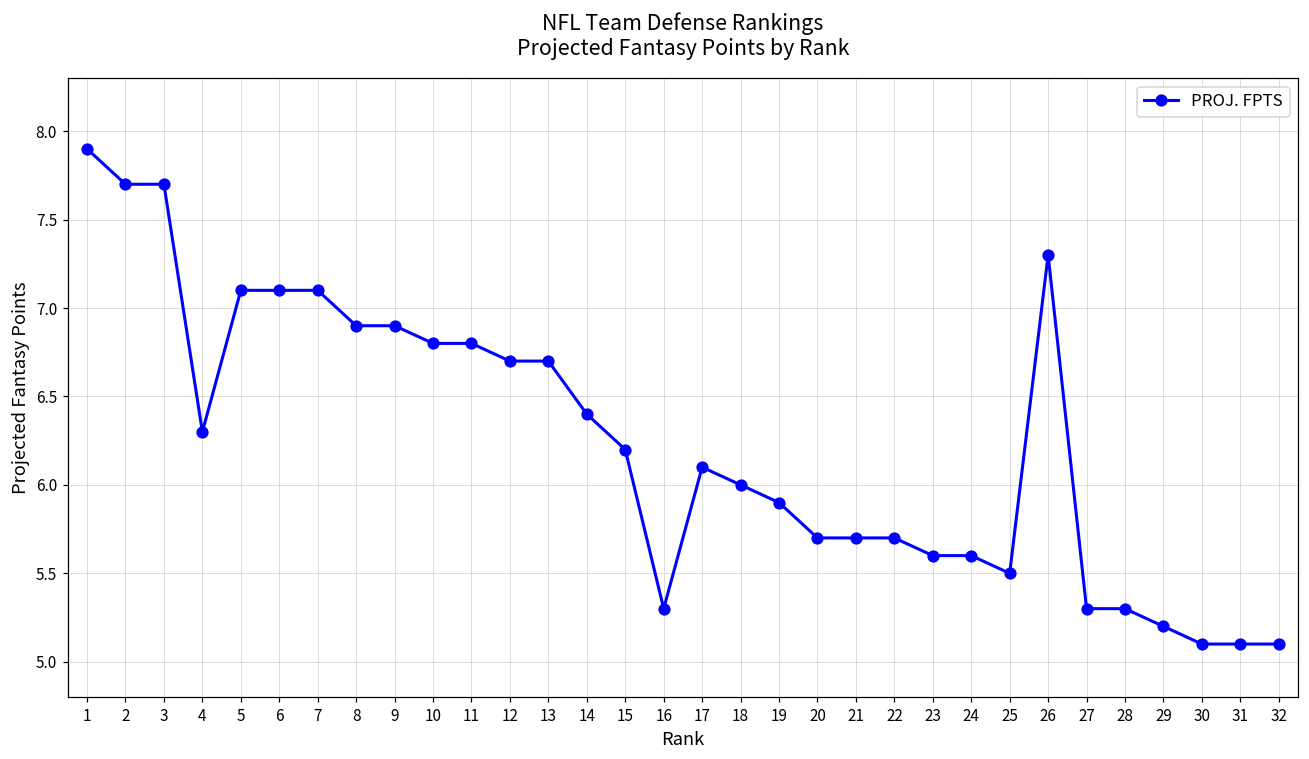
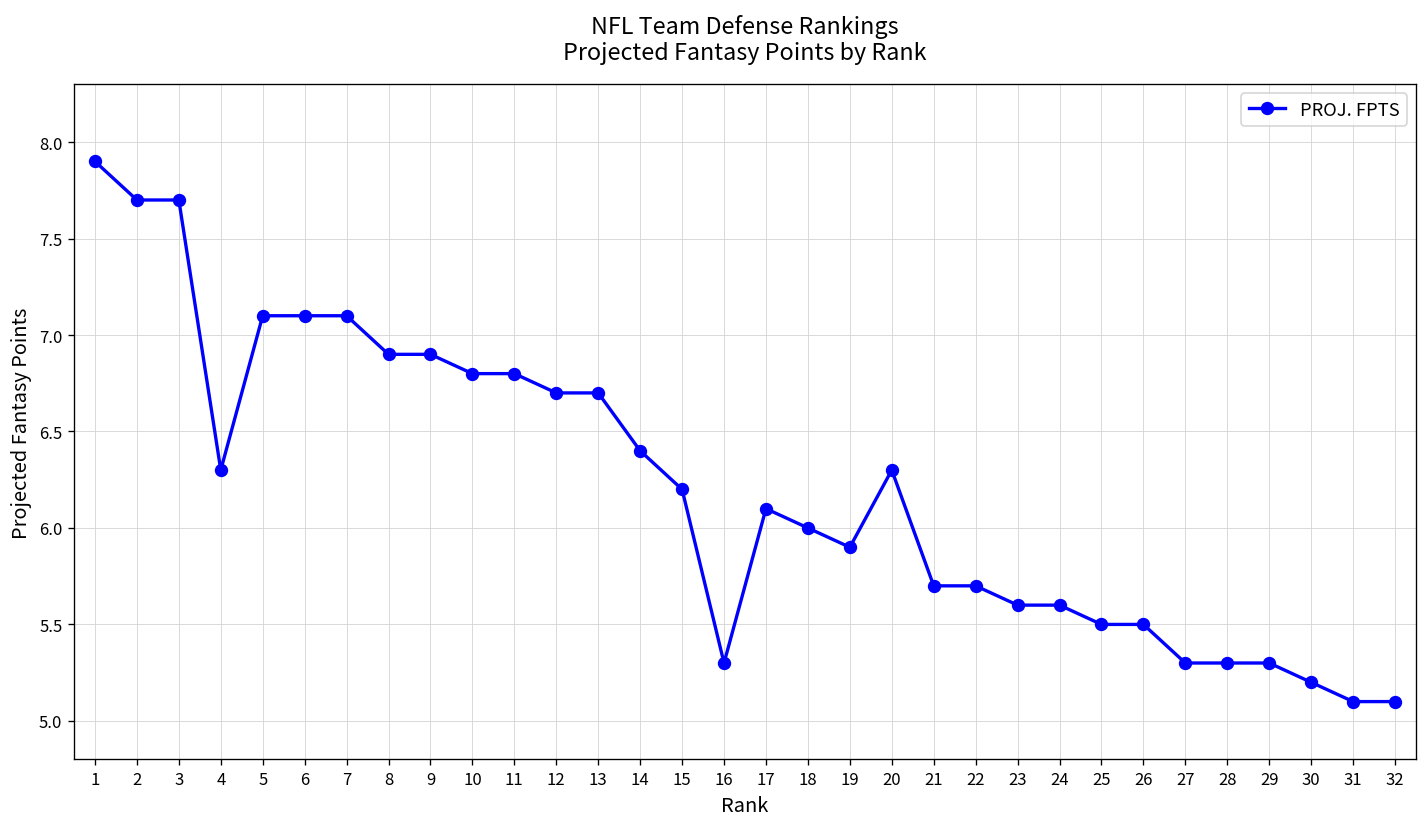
20: 5.7 -> 6.3
26: 7.3 -> 5.5
29: 5.2 -> 5.3
30: 5.1 -> 5.2
